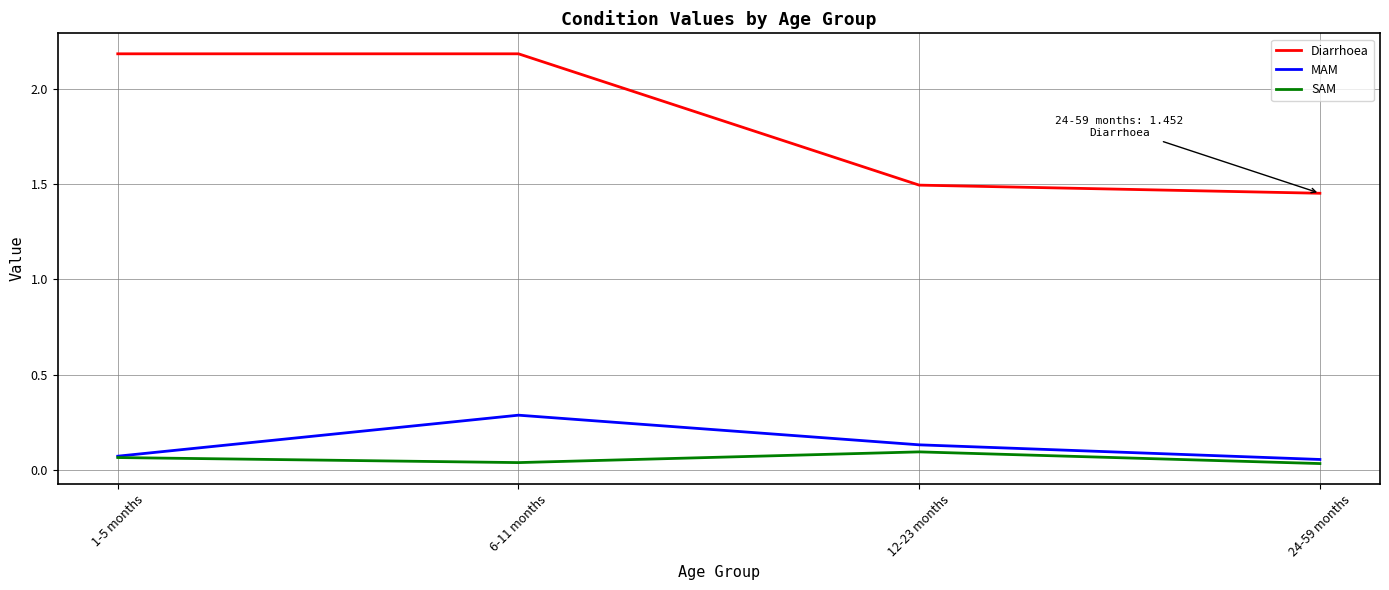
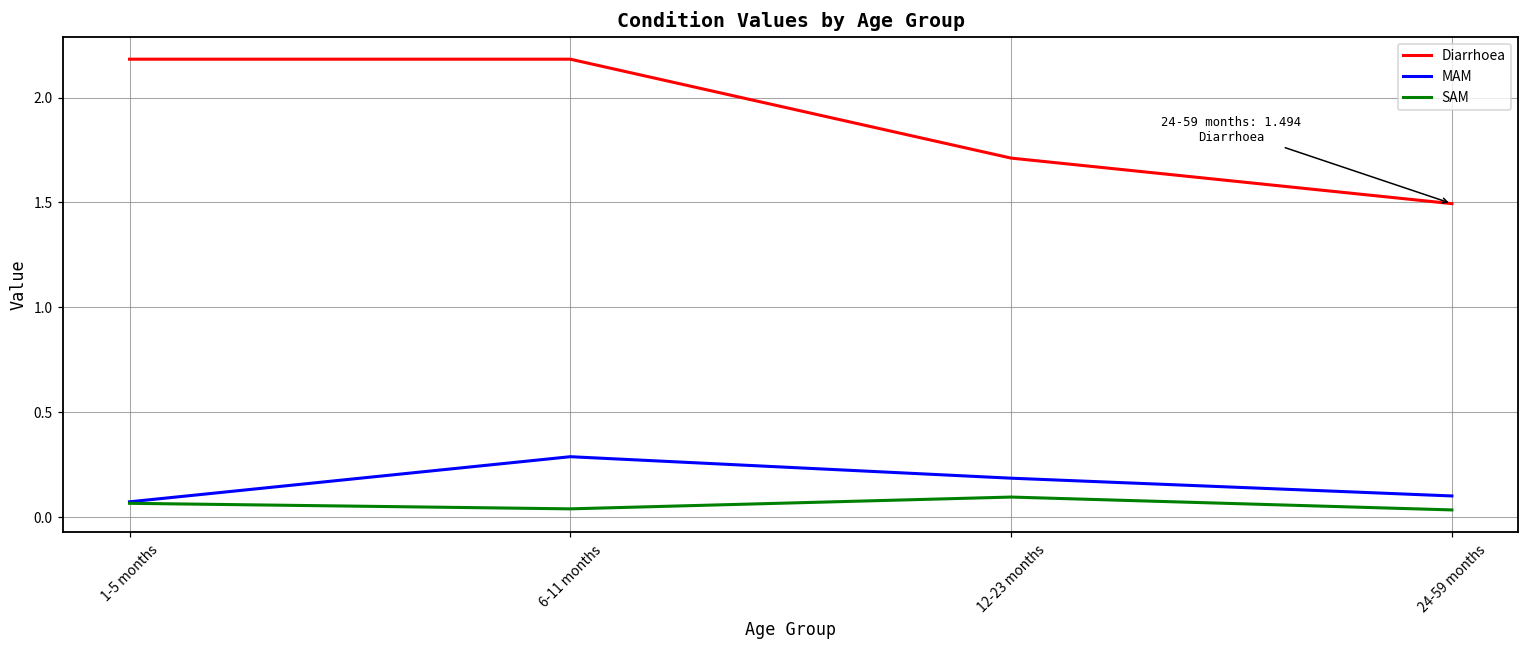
Diarrhoea, 12-23 months: 1.49 -> 1.71
MAM, 12-23 months: 0.13 -> 0.19
Diarrhoea, 24-59 months: 1.452 -> 1.494
MAM, 24-59 months: 0.06 -> 0.10
